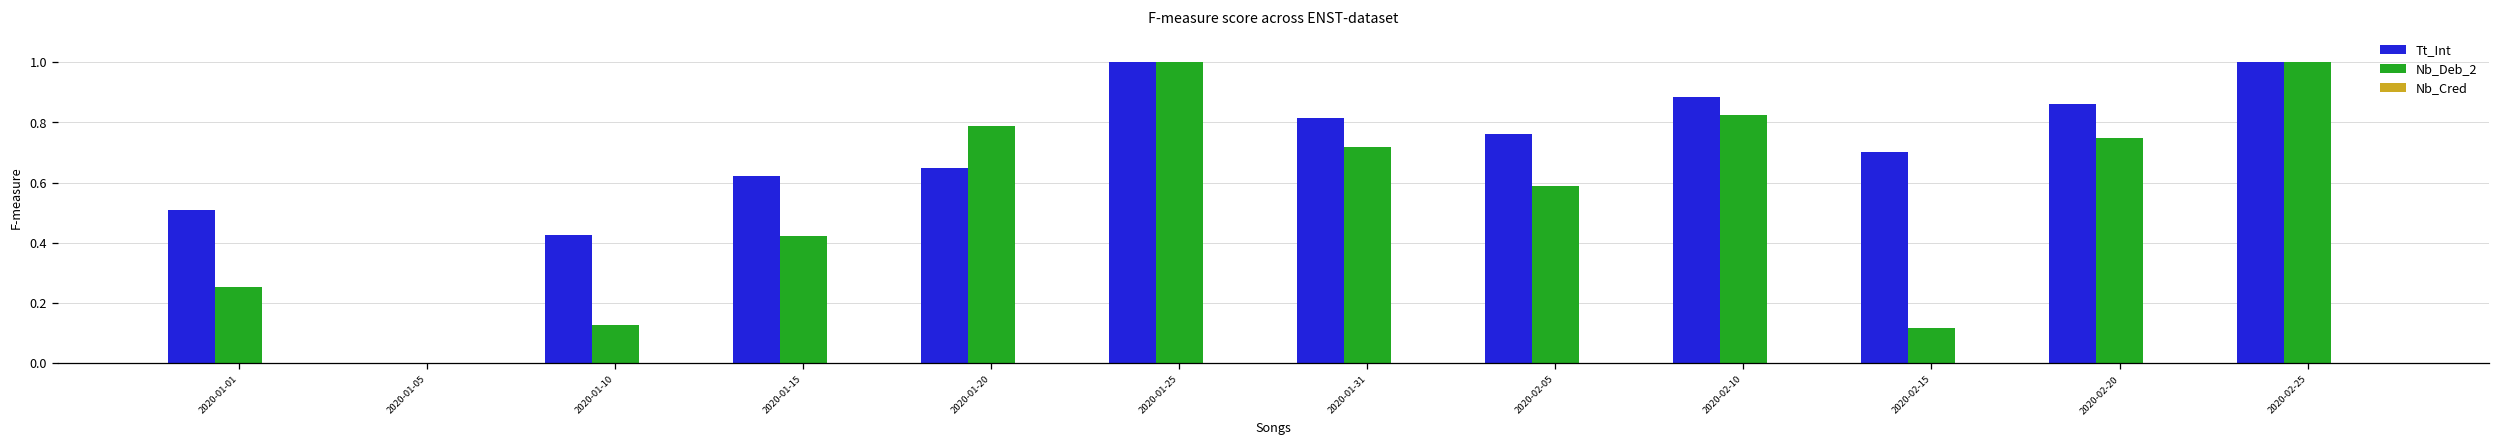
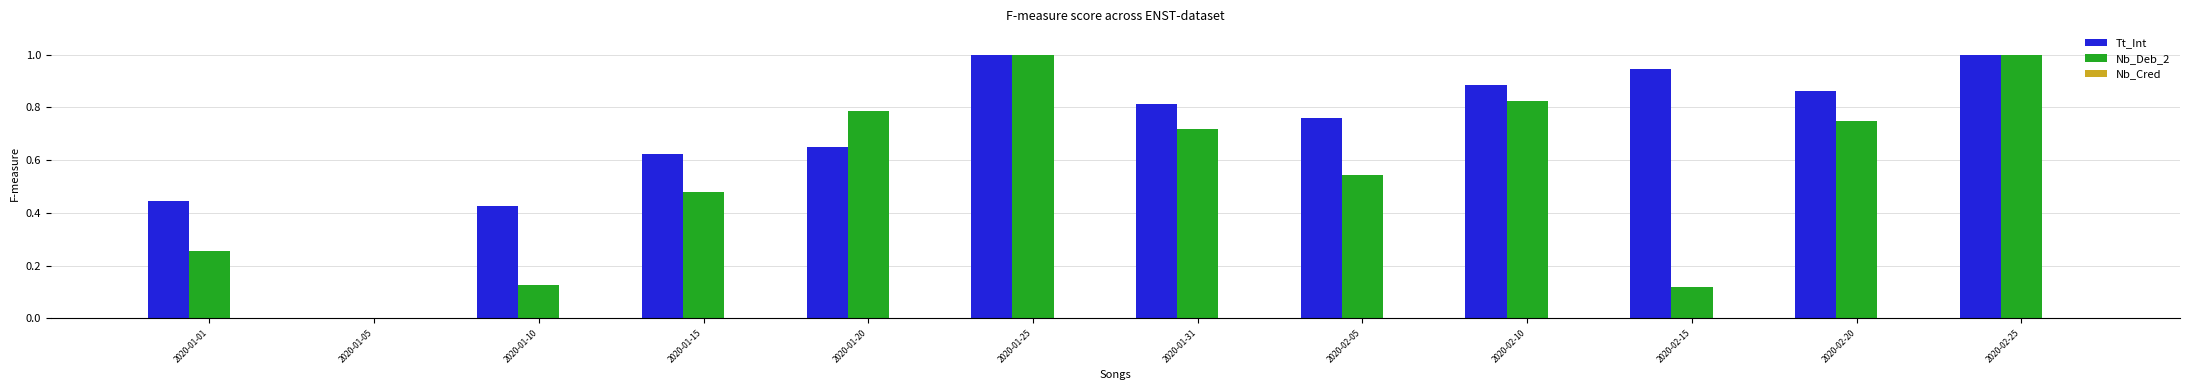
Tt_Int, 2020-01-01: 0.51 -> 0.45
Nb_Deb_2, 2020-01-15: 0.42 -> 0.48
Nb_Deb_2, 2020-02-05: 0.59 -> 0.54
Tt_Int, 2020-02-15: 0.70 -> 0.95
